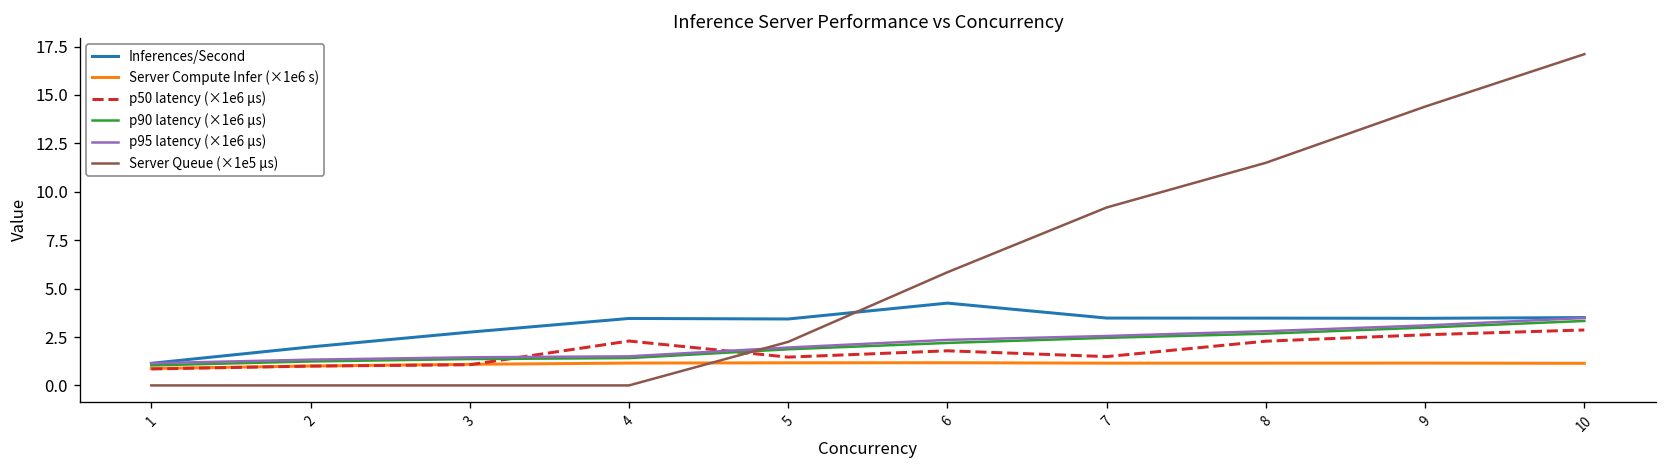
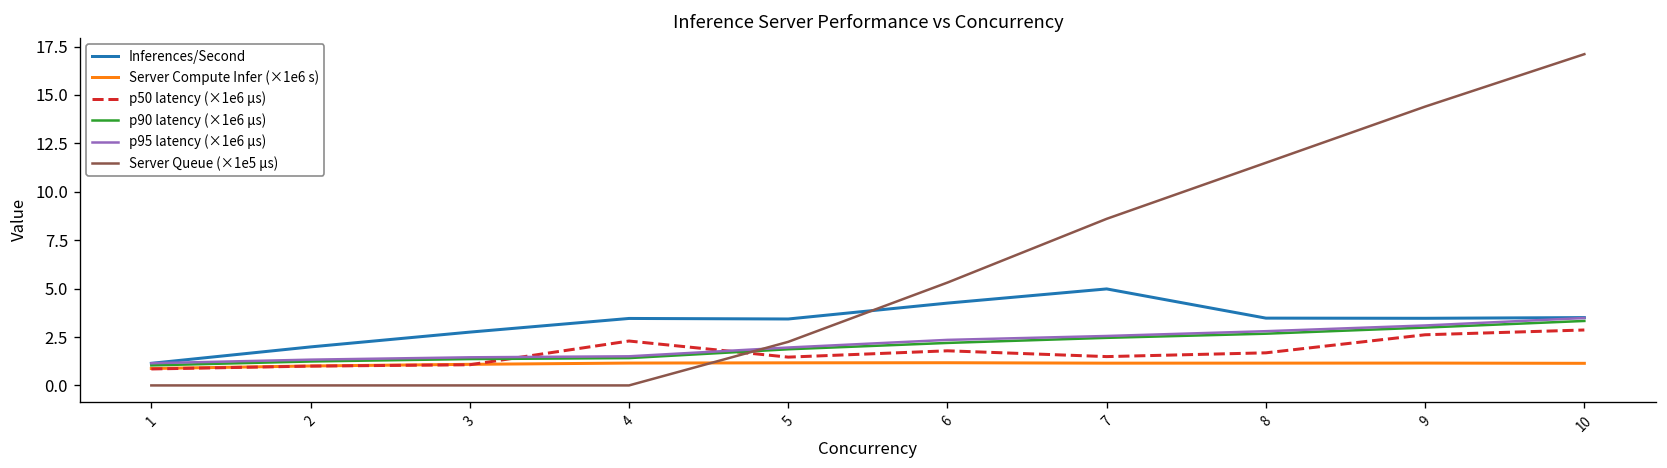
Server Queue (×1e5 µs), 6: 5.8 -> 5.3
Inferences/Second, 7: 3.5 -> 5.0
Server Queue (×1e5 µs), 7: 9.2 -> 8.6
p50 latency (×1e6 µs), 8: 2.3 -> 1.7
